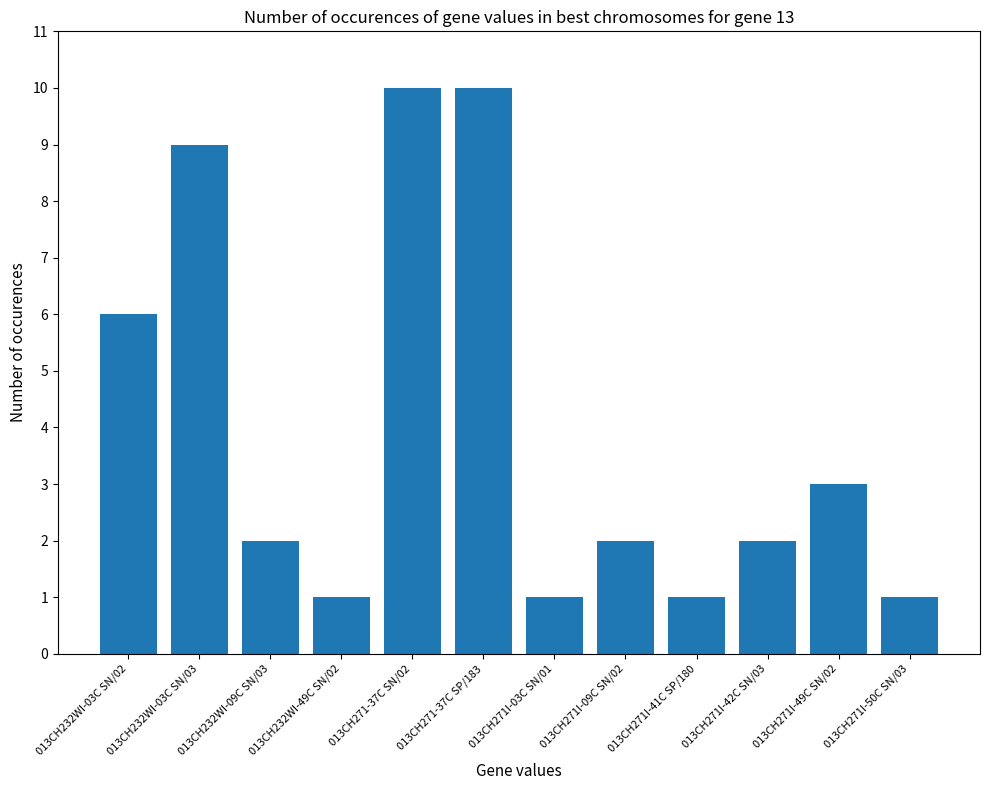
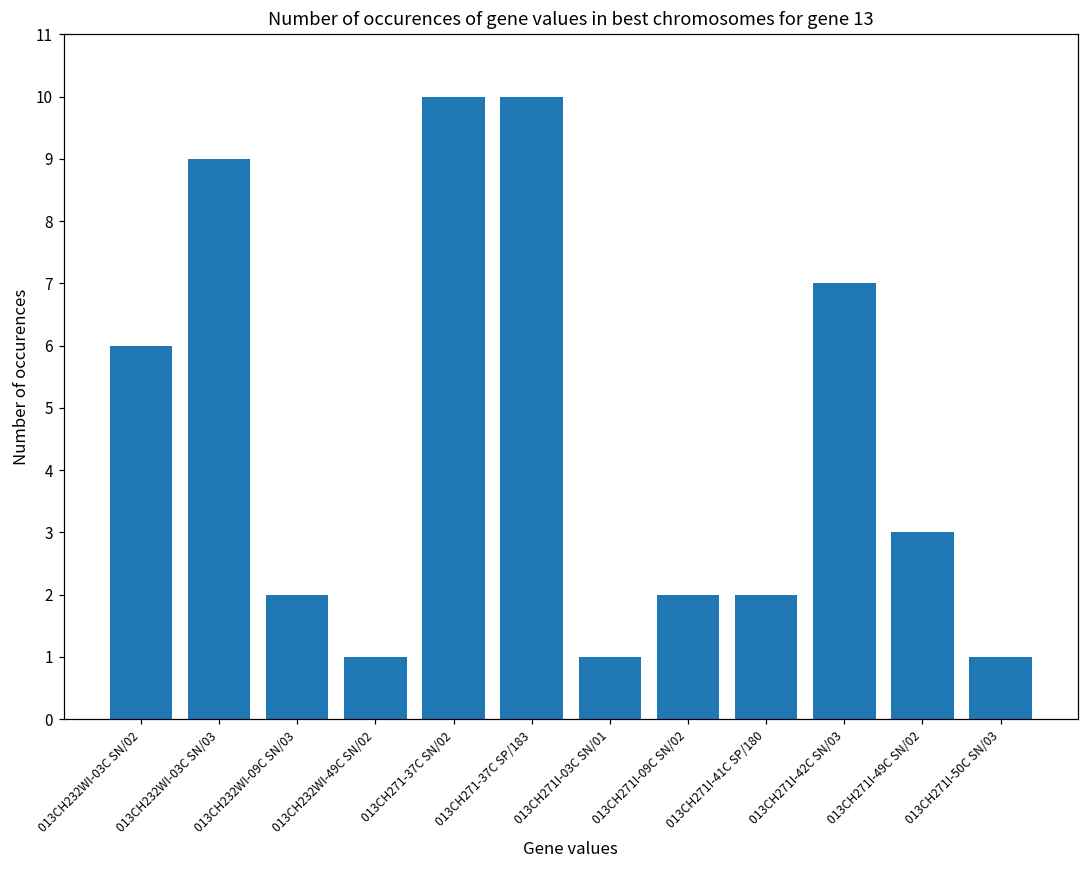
013CH271I-41C SP/180: 1 -> 2
013CH271I-42C SN/03: 2 -> 7
